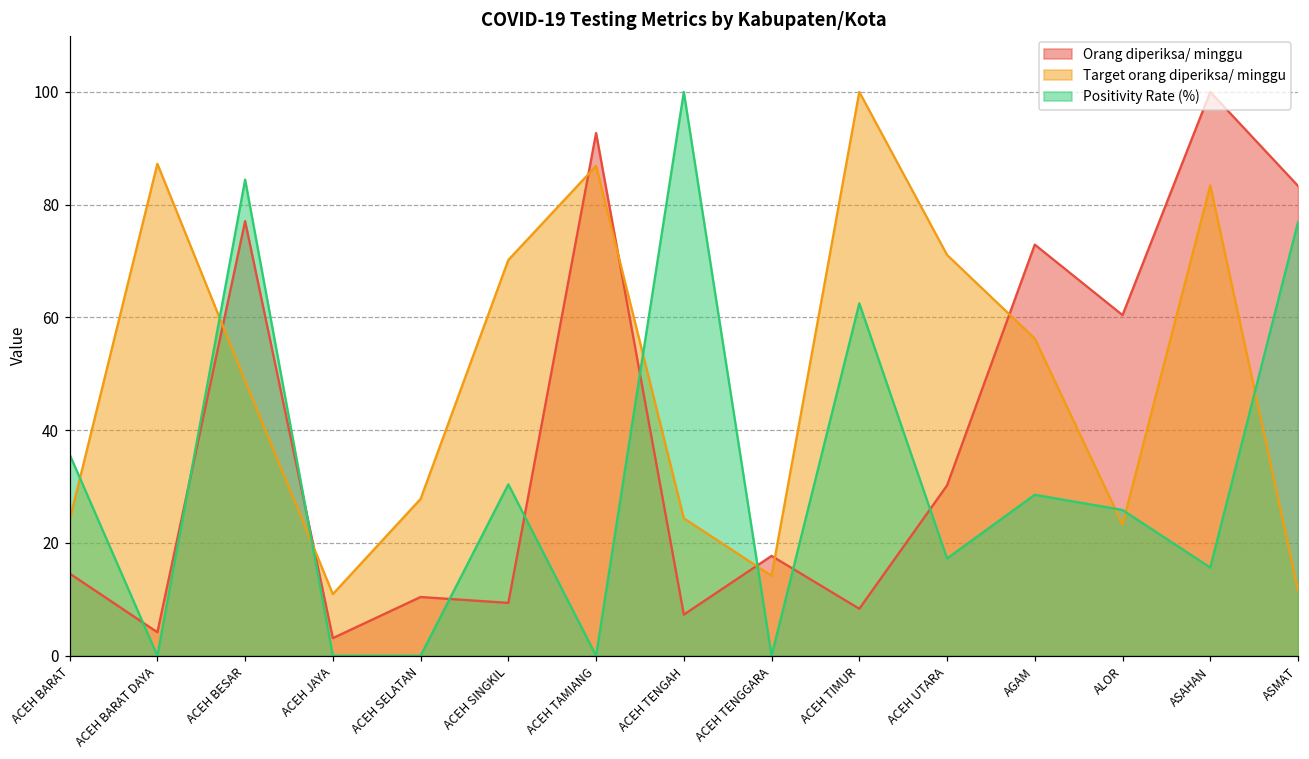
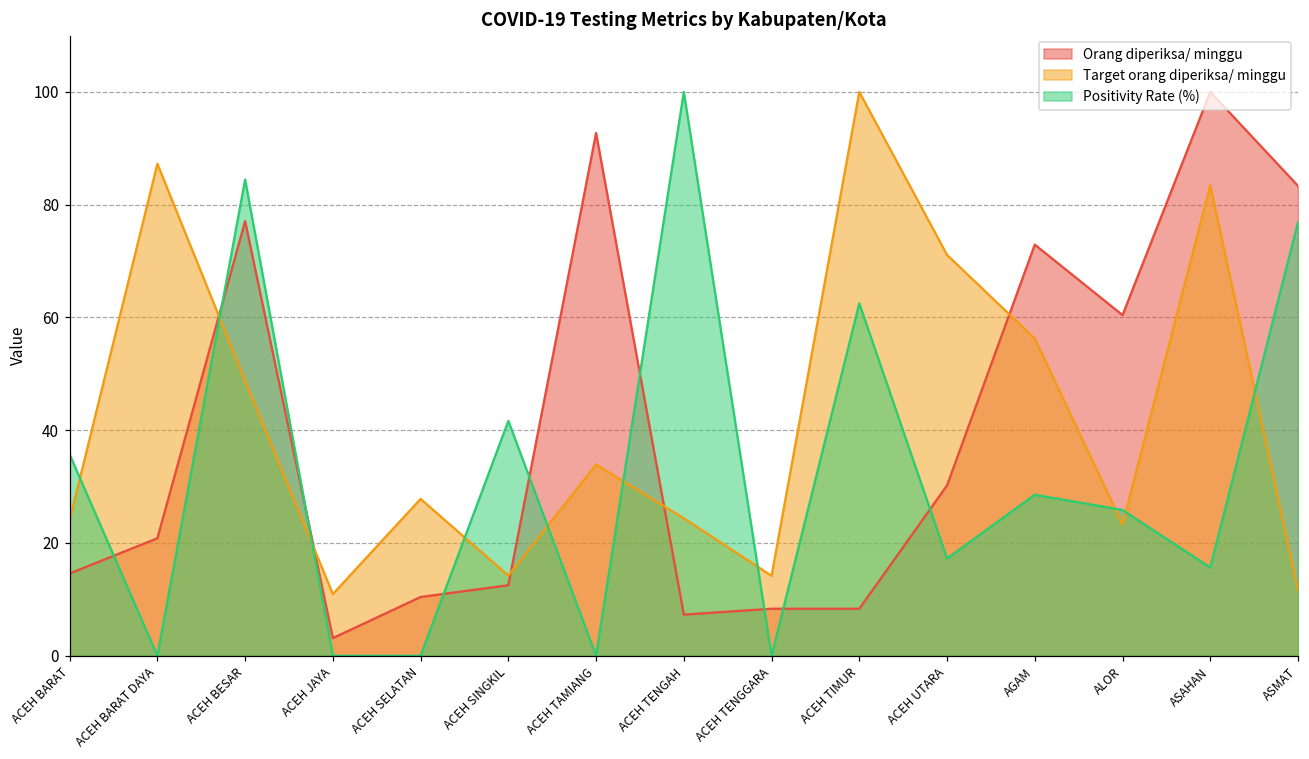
Orang diperiksa/ minggu, ACEH BARAT DAYA: 4 -> 21
Orang diperiksa/ minggu, ACEH SINGKIL: 9 -> 13
Target orang diperiksa/ minggu, ACEH SINGKIL: 70 -> 14
Positivity Rate (%), ACEH SINGKIL: 30 -> 42
Target orang diperiksa/ minggu, ACEH TAMIANG: 87 -> 34
Orang diperiksa/ minggu, ACEH TENGGARA: 18 -> 8
